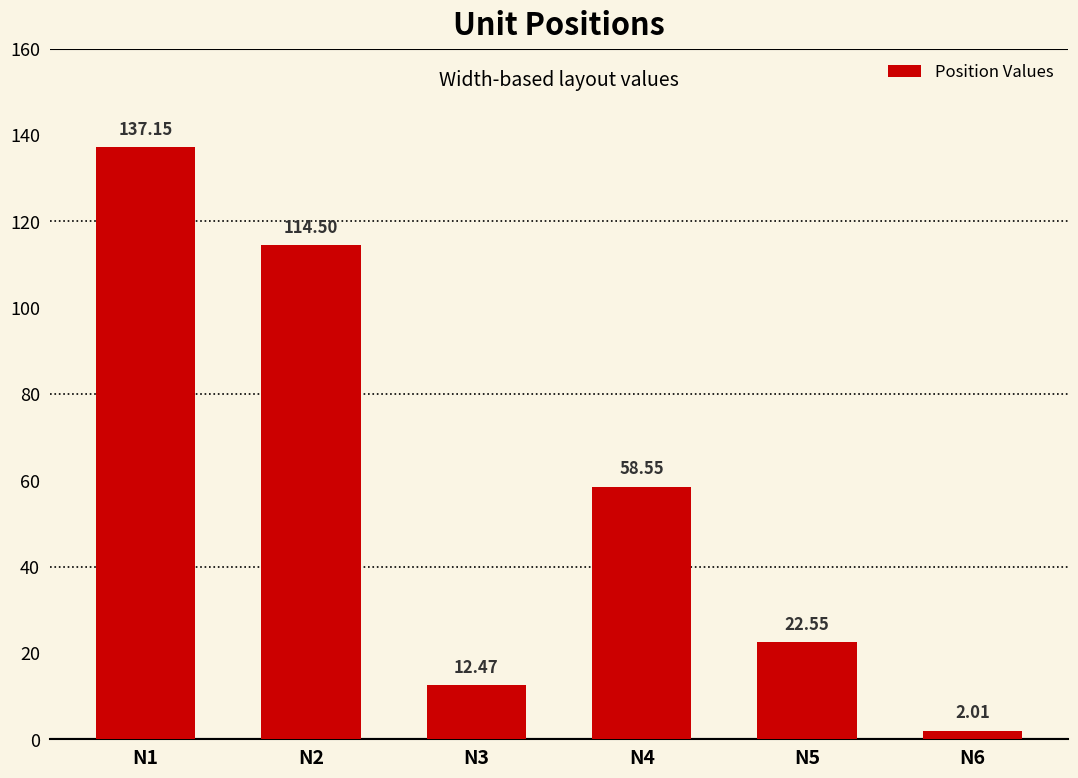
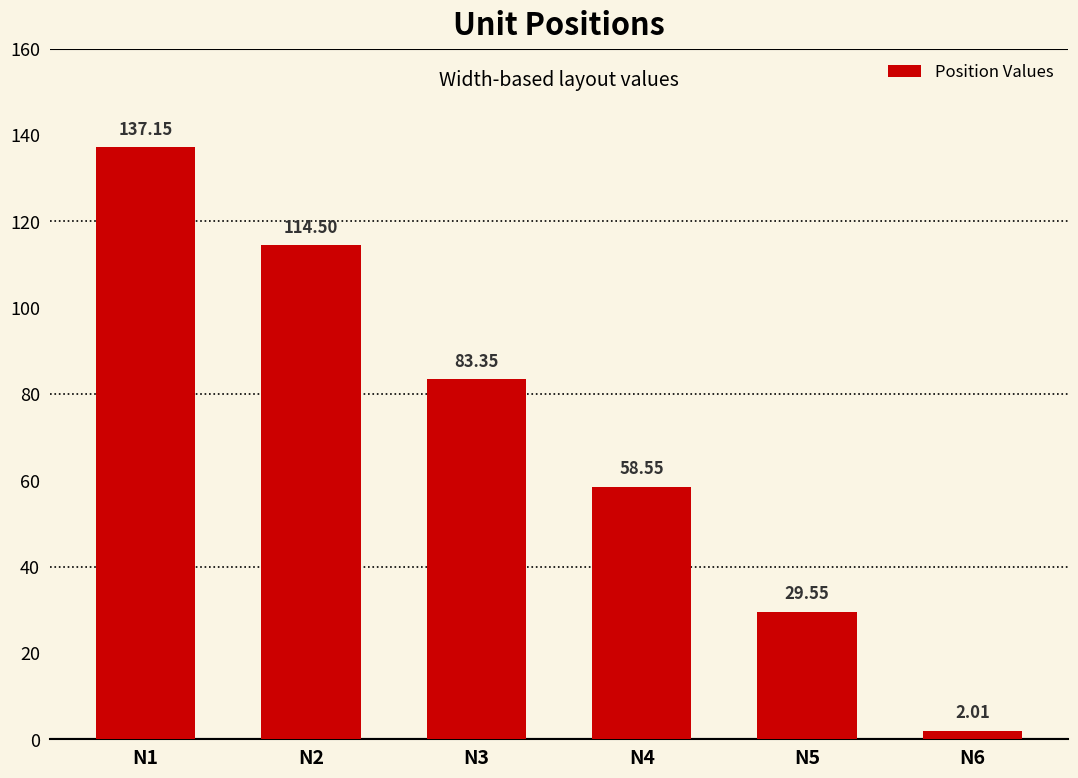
N3: 12.47 -> 83.35
N5: 22.55 -> 29.55
